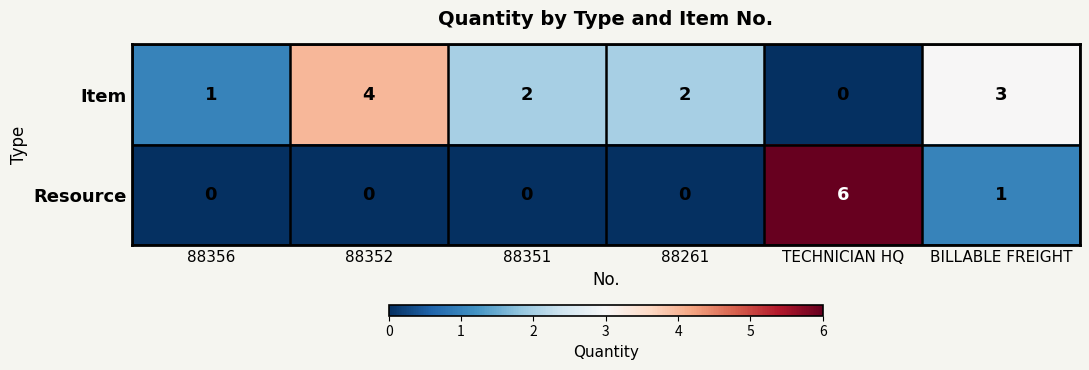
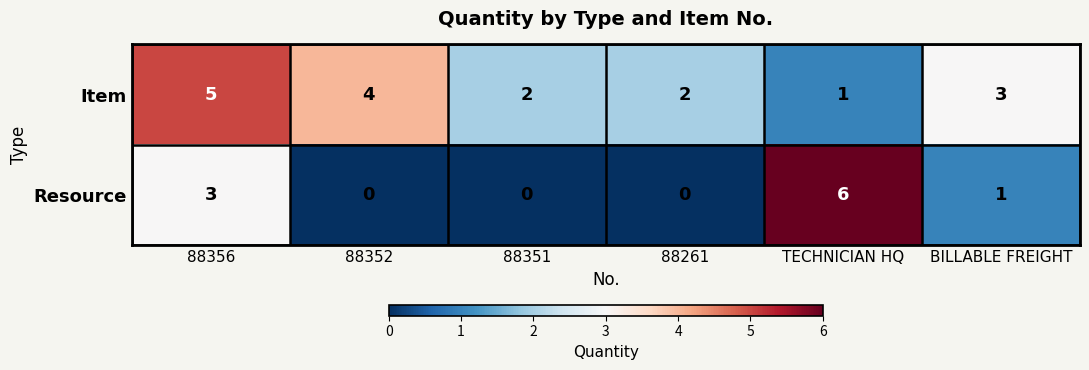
Item, 88356: 1 -> 5
Item, TECHNICIAN HQ: 0 -> 1
Resource, 88356: 0 -> 3
